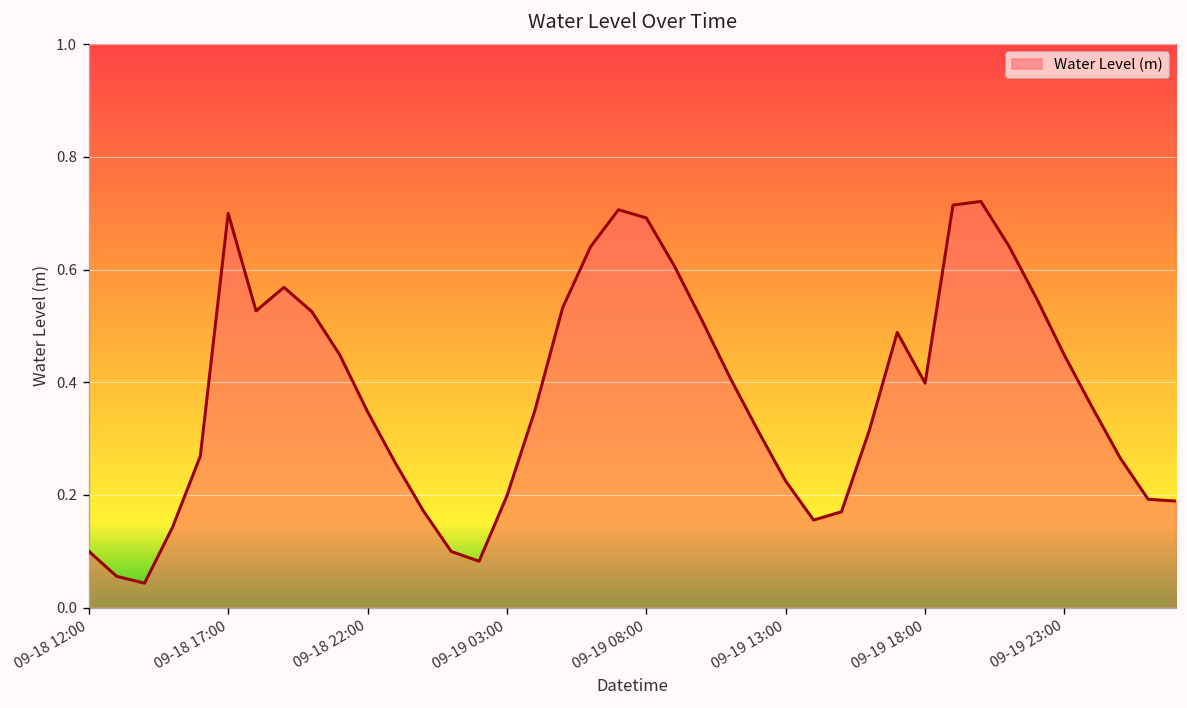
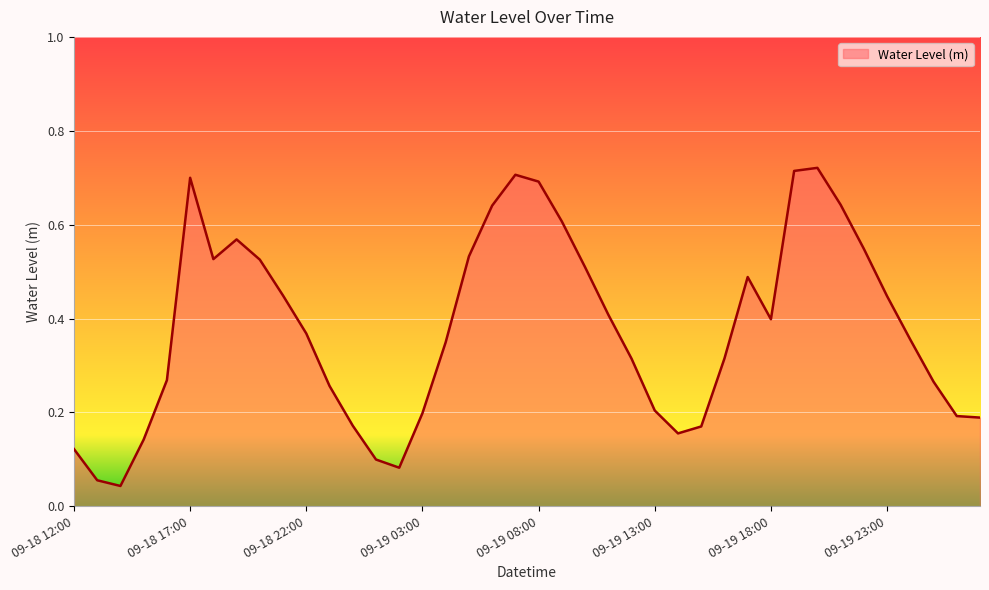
09-18 12:00: 0.10 -> 0.12
09-18 22:00: 0.35 -> 0.37
09-19 13:00: 0.22 -> 0.20
